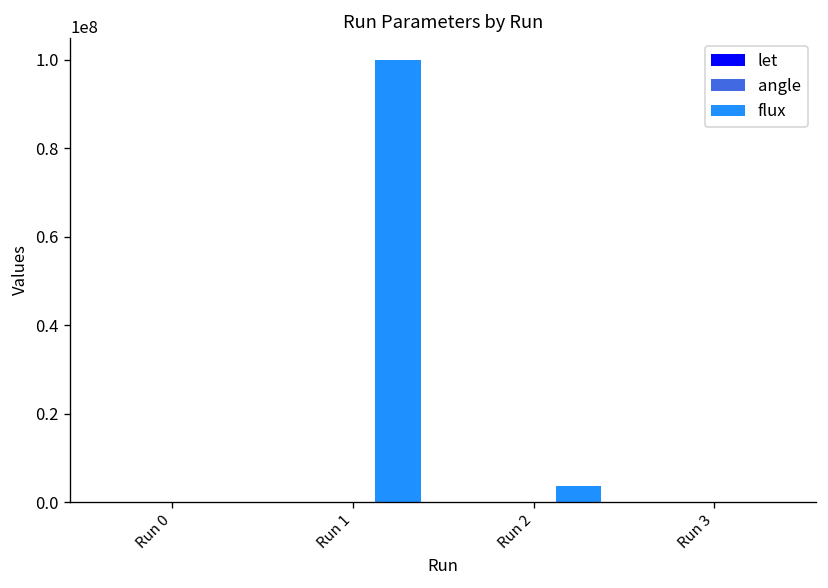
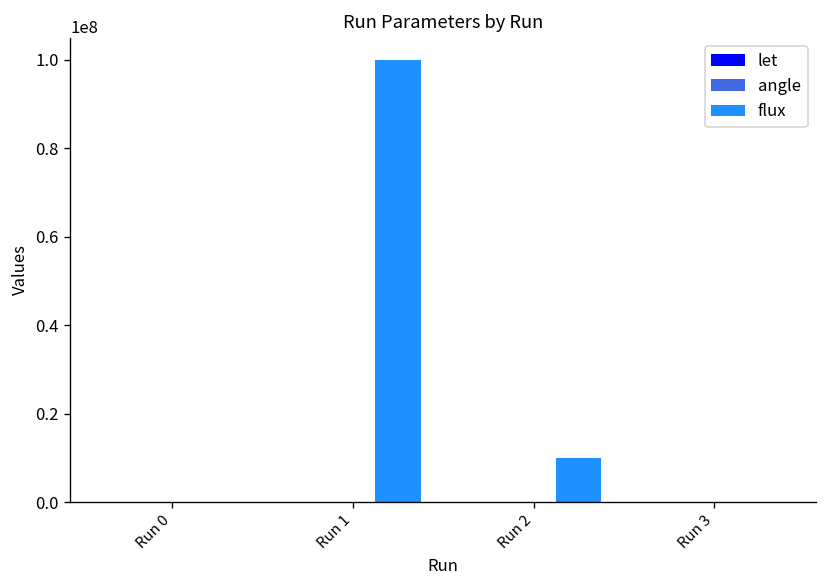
flux, Run 2: 4000000 -> 10000000
